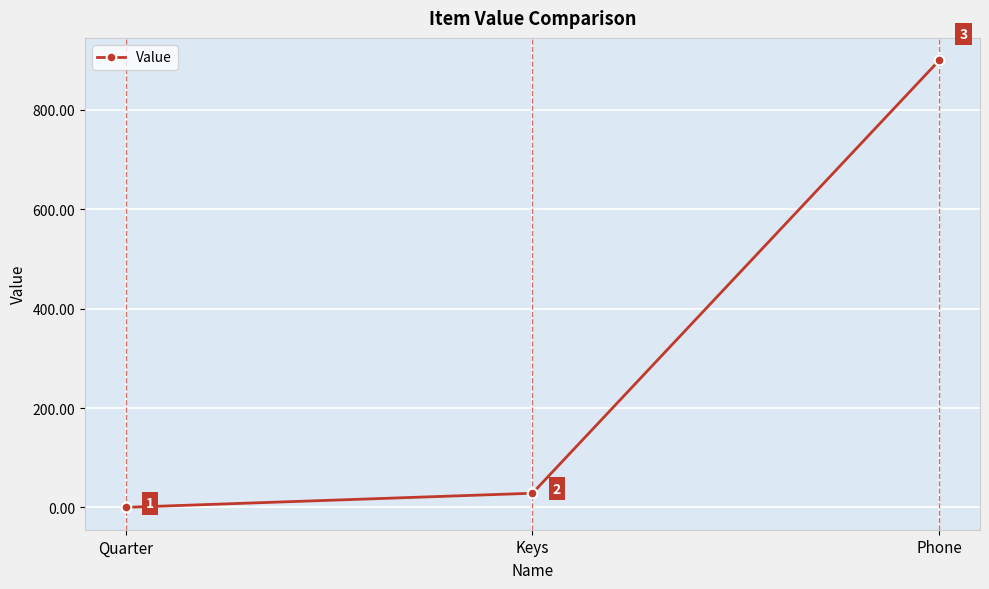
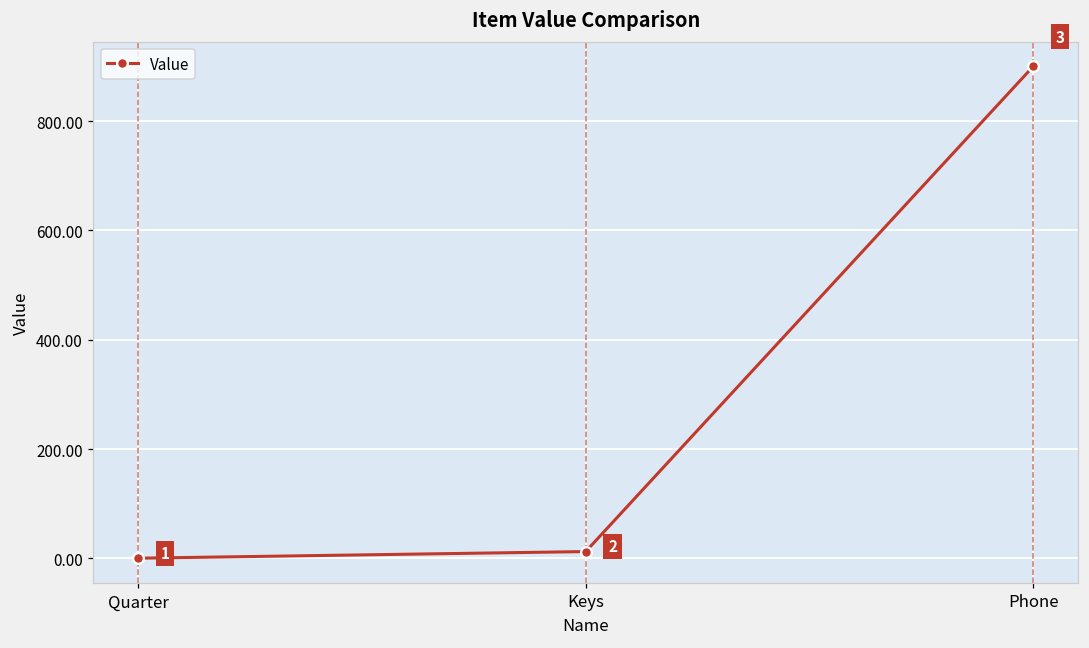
Keys: 30 -> 10
